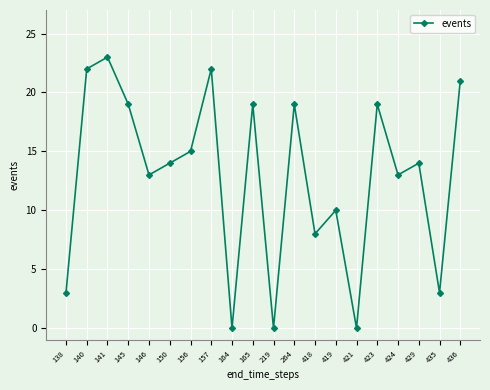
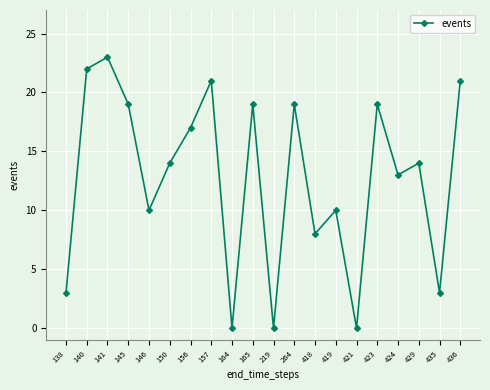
146: 13 -> 10
156: 15 -> 17
157: 22 -> 21
